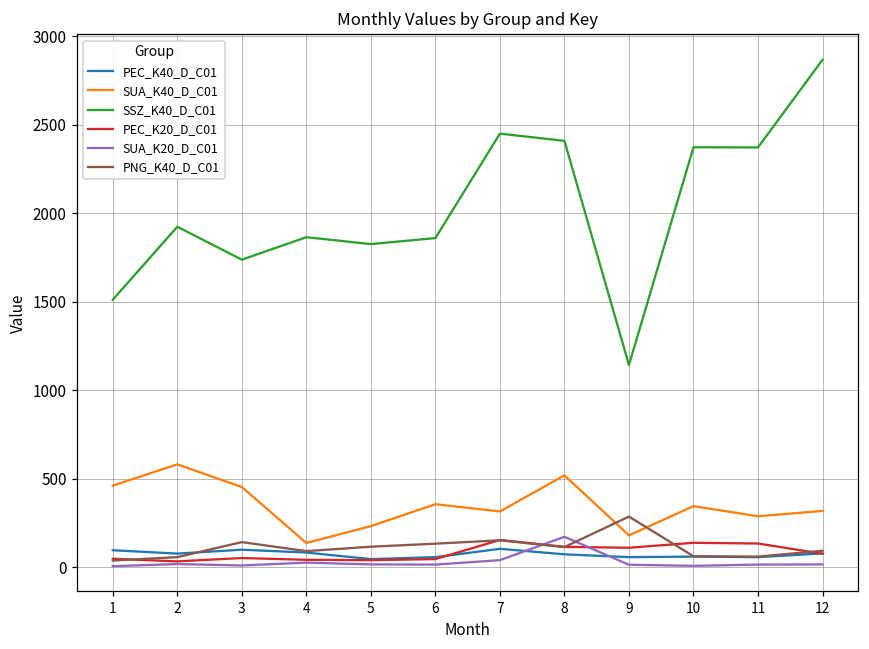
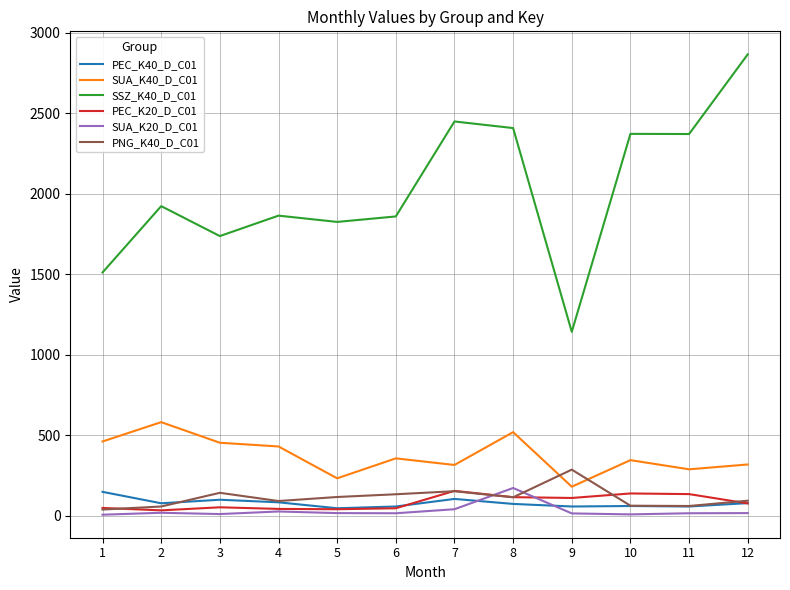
PEC_K40_D_C01, 1: 100 -> 150
SUA_K40_D_C01, 4: 140 -> 430
